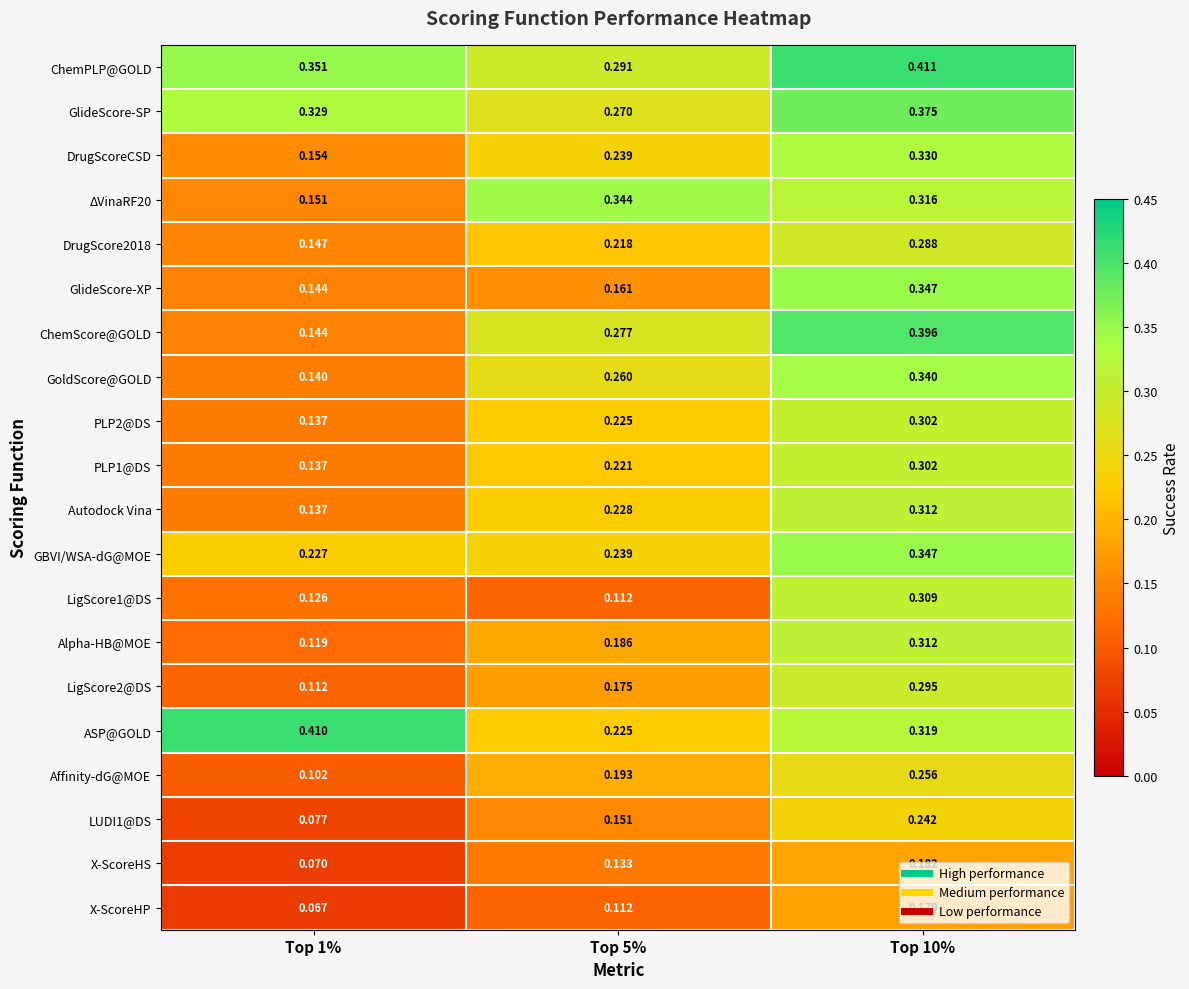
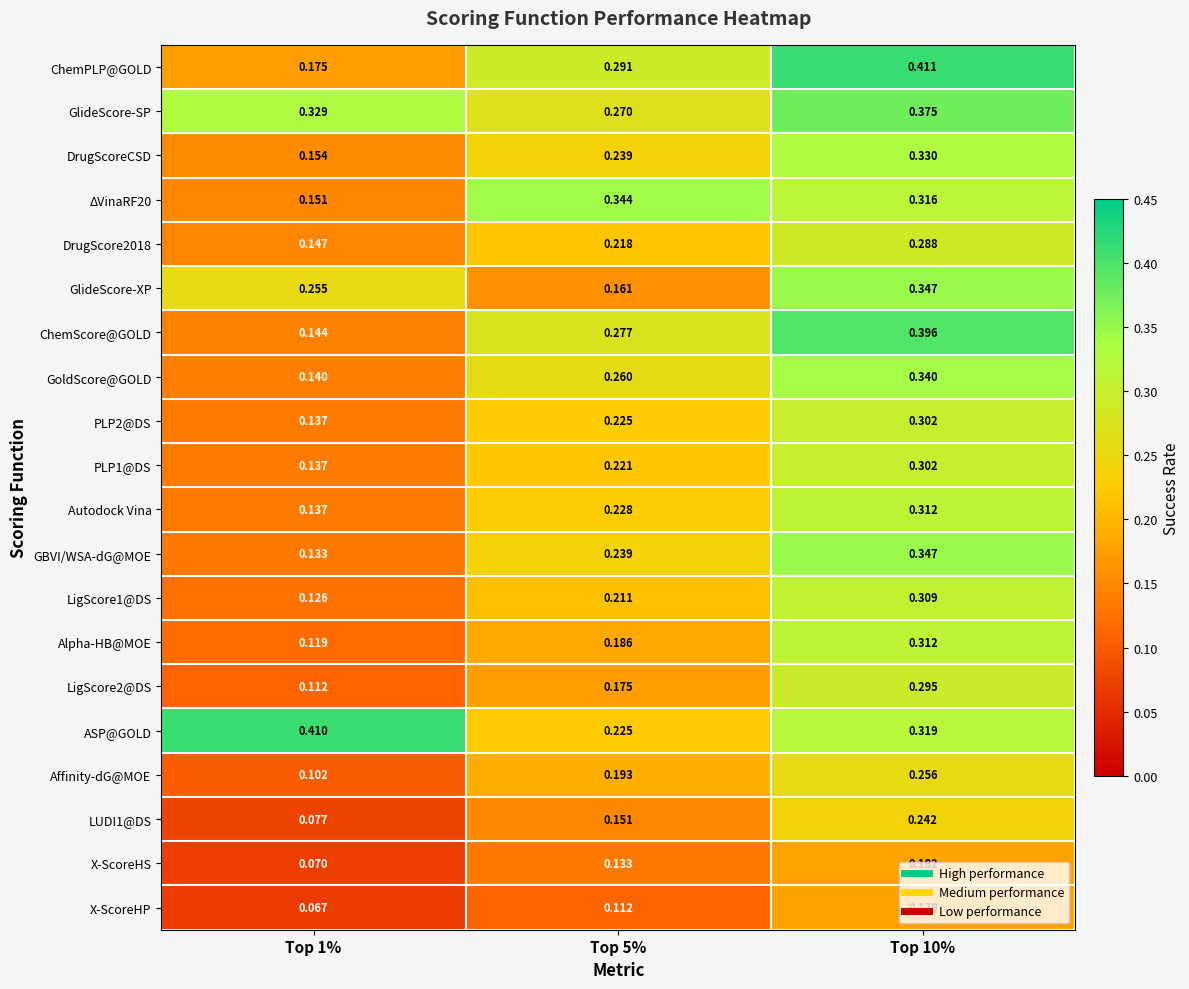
ChemPLP@GOLD, Top 1%: 0.351 -> 0.175
GlideScore-XP, Top 1%: 0.144 -> 0.255
GBVI/WSA-dG@MOE, Top 1%: 0.227 -> 0.133
LigScore1@DS, Top 5%: 0.112 -> 0.211
